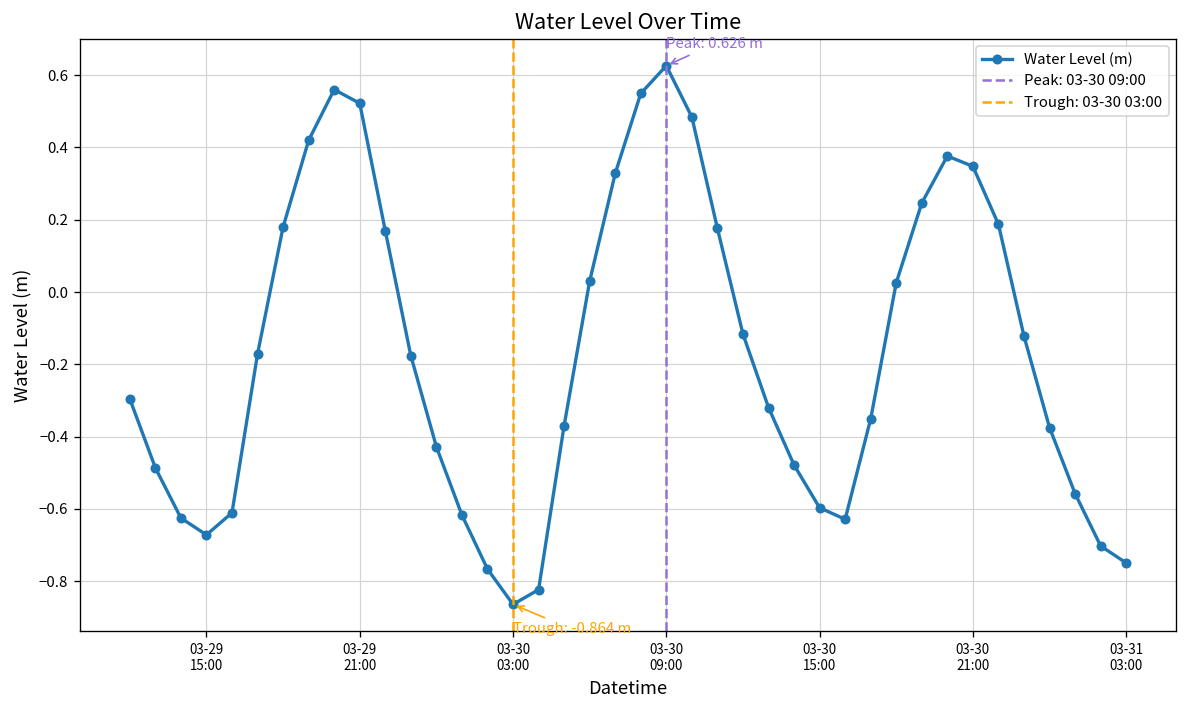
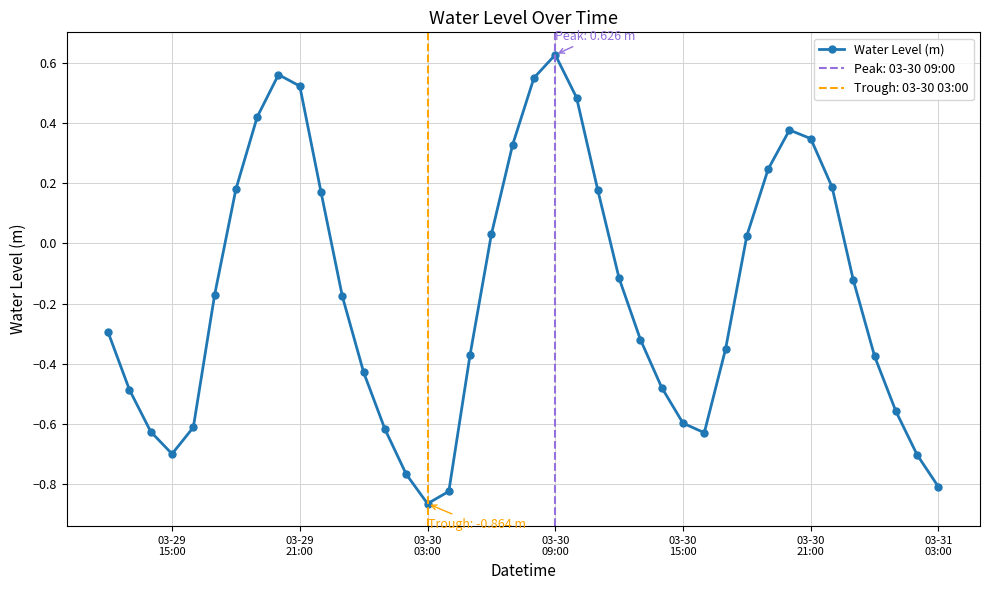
03-29 15:00: -0.67 -> -0.70
03-31 03:00: -0.75 -> -0.81
